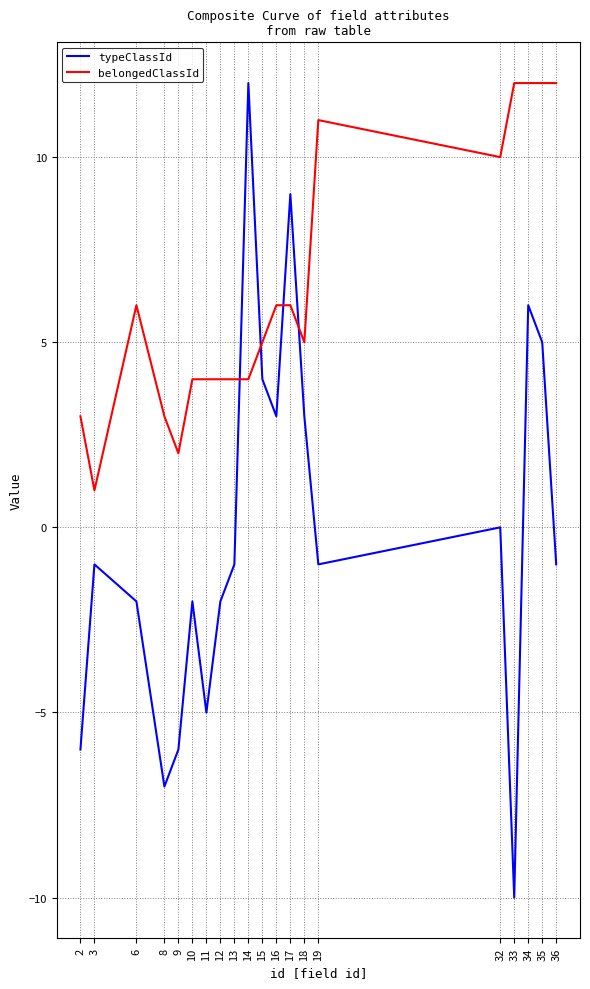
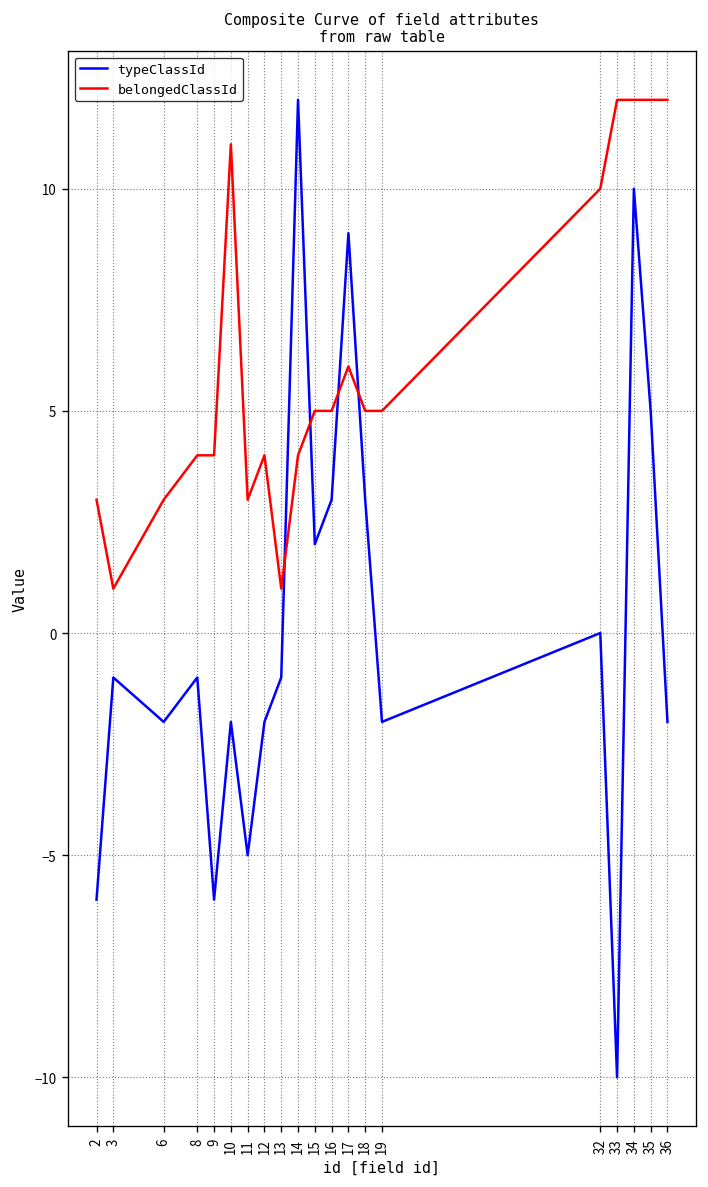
belongedClassId, 6: 6 -> 3
typeClassId, 8: -7 -> -1
belongedClassId, 8: 3 -> 4
belongedClassId, 9: 2 -> 4
belongedClassId, 10: 4 -> 11
belongedClassId, 11: 4 -> 3
belongedClassId, 13: 4 -> 1
typeClassId, 15: 4 -> 2
belongedClassId, 16: 6 -> 5
typeClassId, 19: -1 -> -2
belongedClassId, 19: 11 -> 5
typeClassId, 34: 6 -> 10
typeClassId, 36: -1 -> -2
